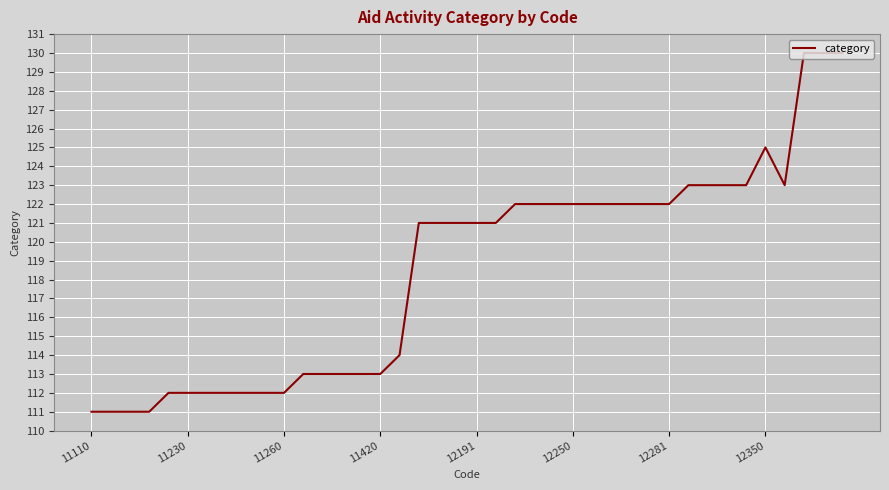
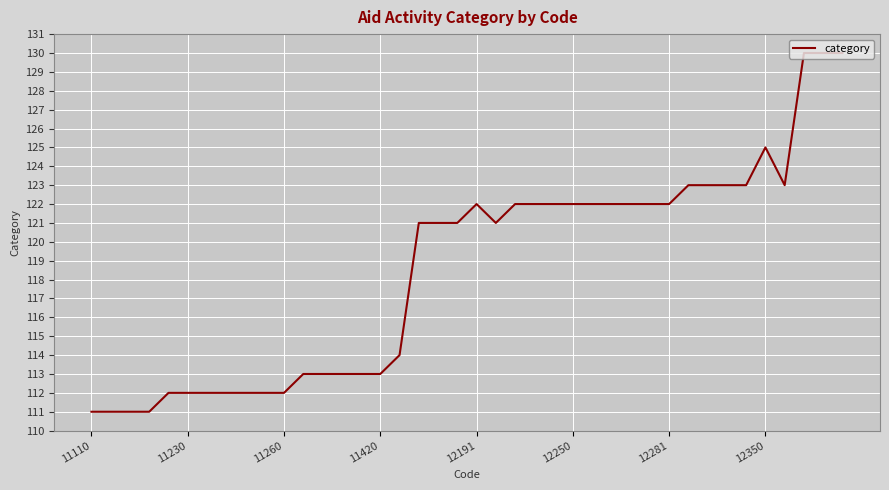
12191: 121 -> 122
